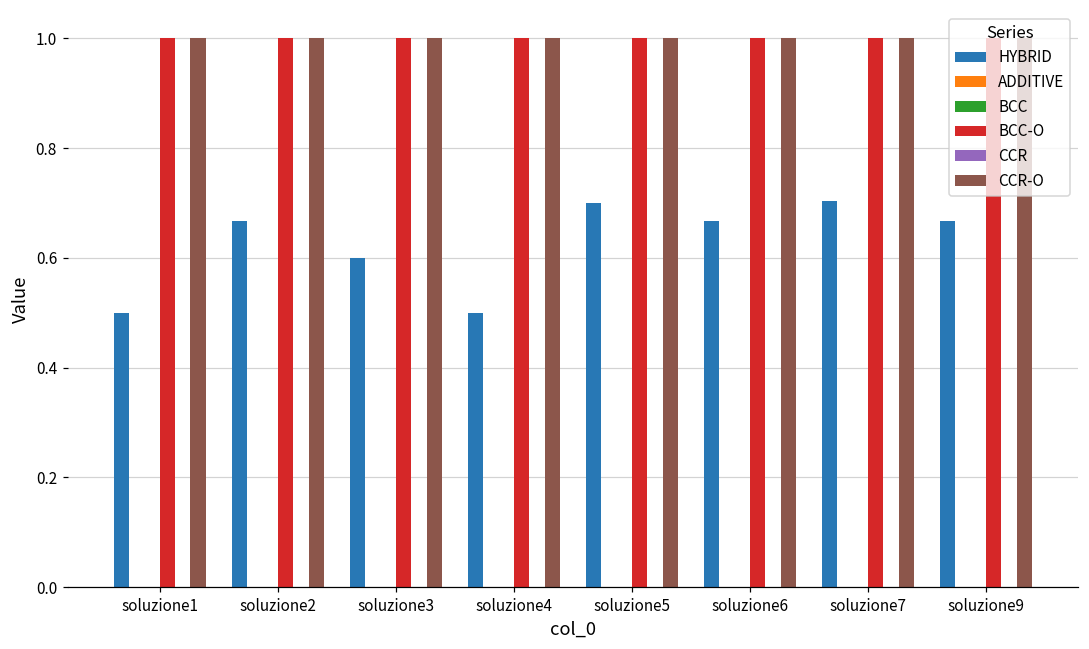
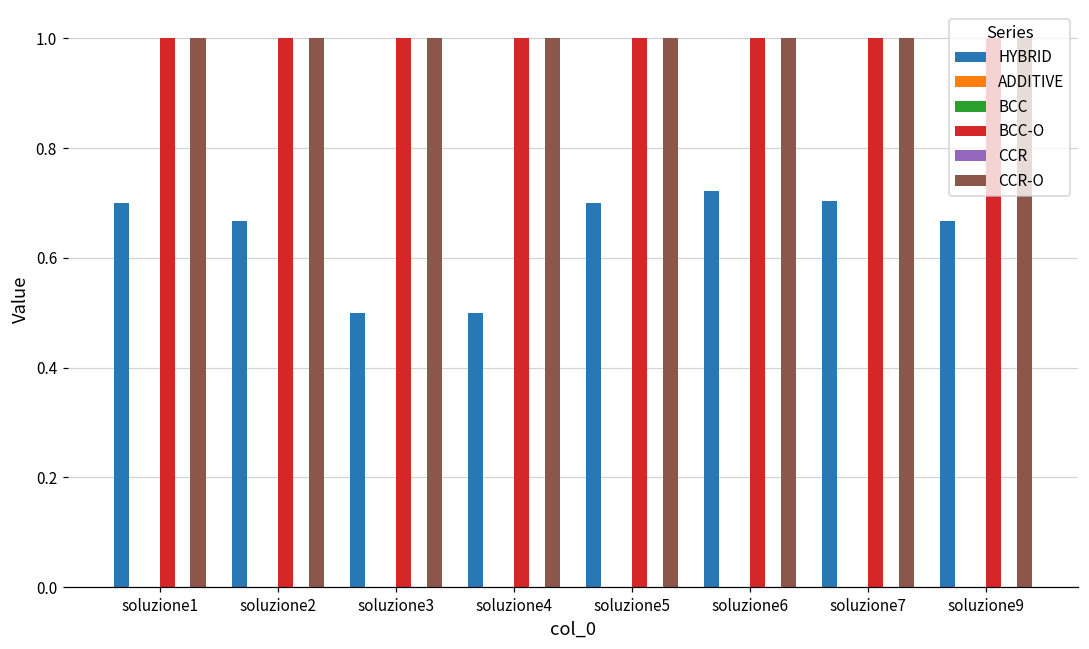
HYBRID, soluzione1: 0.5 -> 0.7
HYBRID, soluzione3: 0.6 -> 0.5
HYBRID, soluzione6: 0.67 -> 0.72
